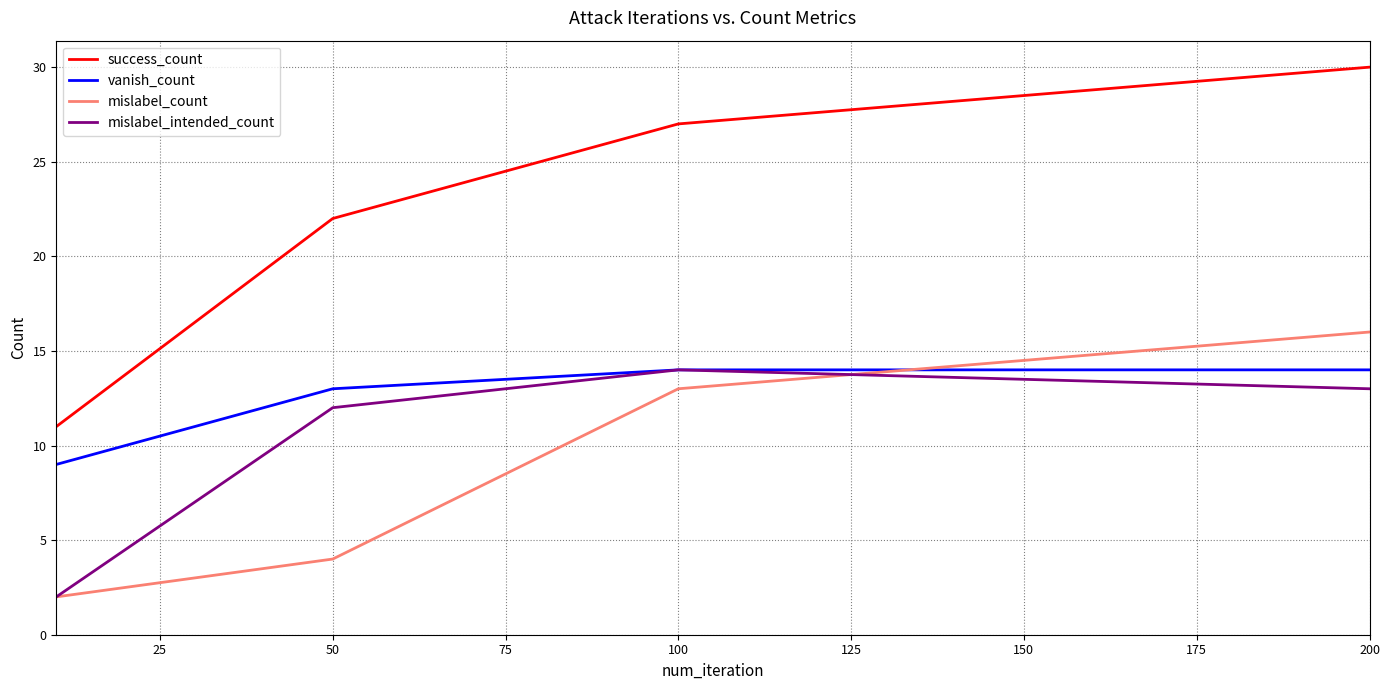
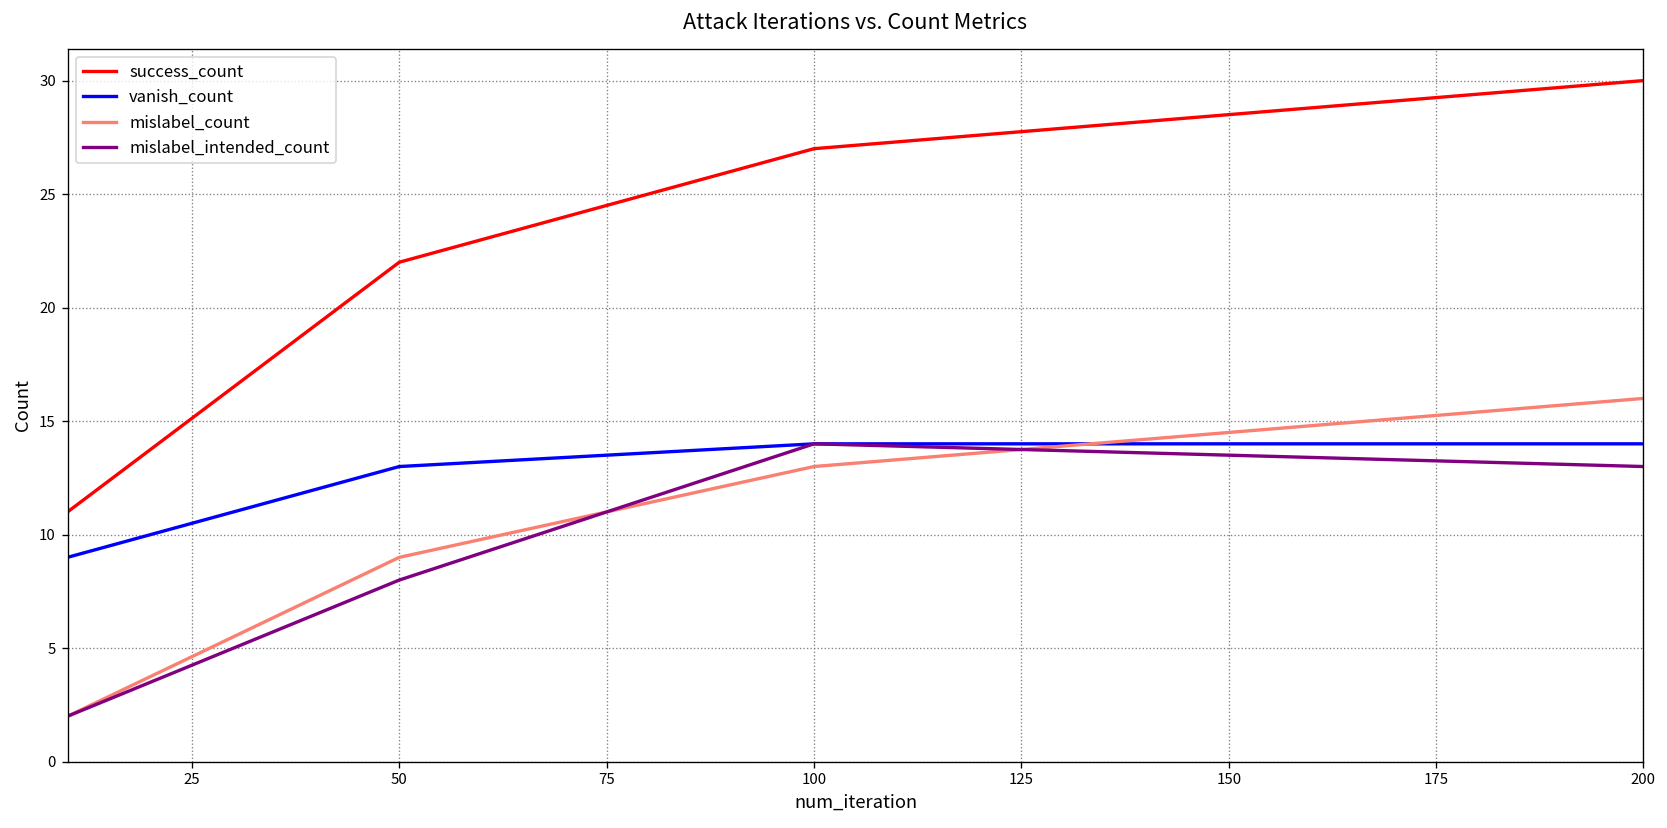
mislabel_count, 50: 4 -> 9
mislabel_intended_count, 50: 12 -> 8
